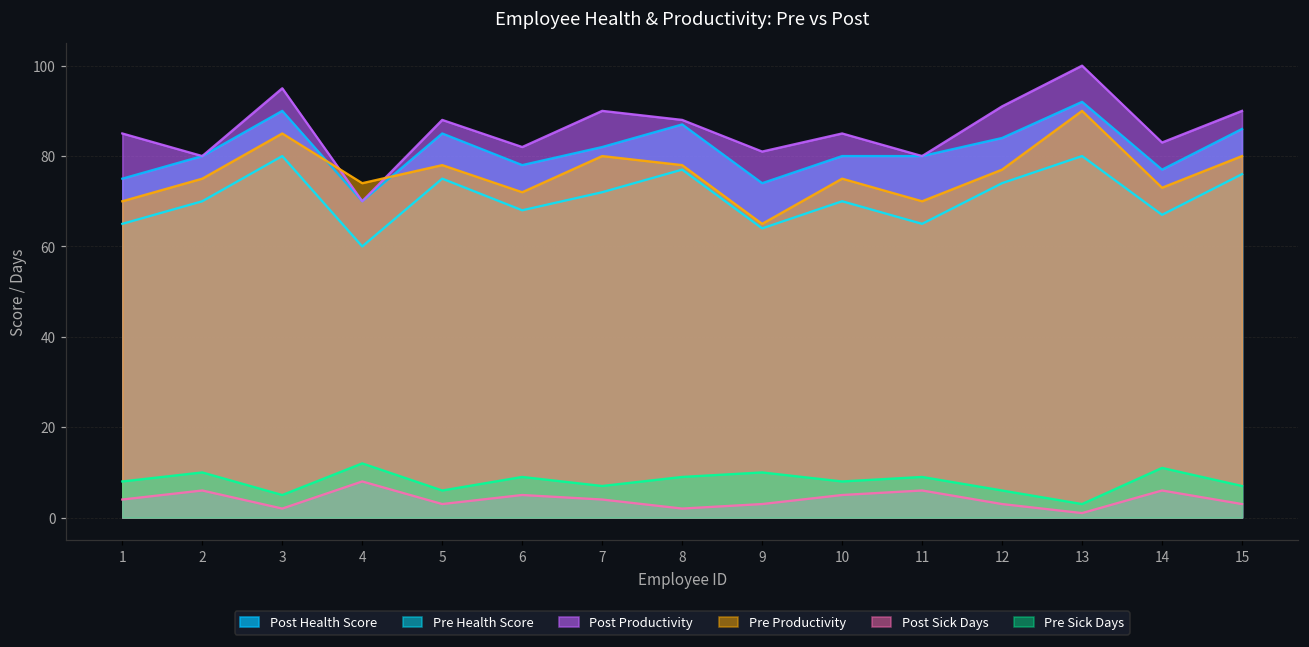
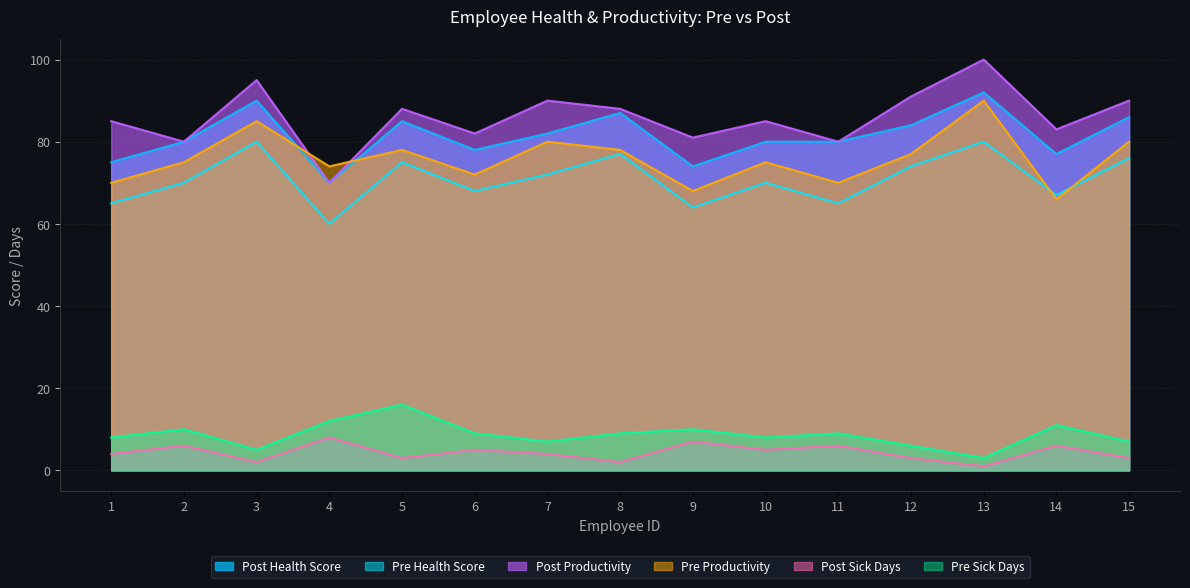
Pre Sick Days, 5: 6 -> 16
Pre Productivity, 9: 65 -> 68
Post Sick Days, 9: 3 -> 7
Pre Productivity, 14: 73 -> 66
